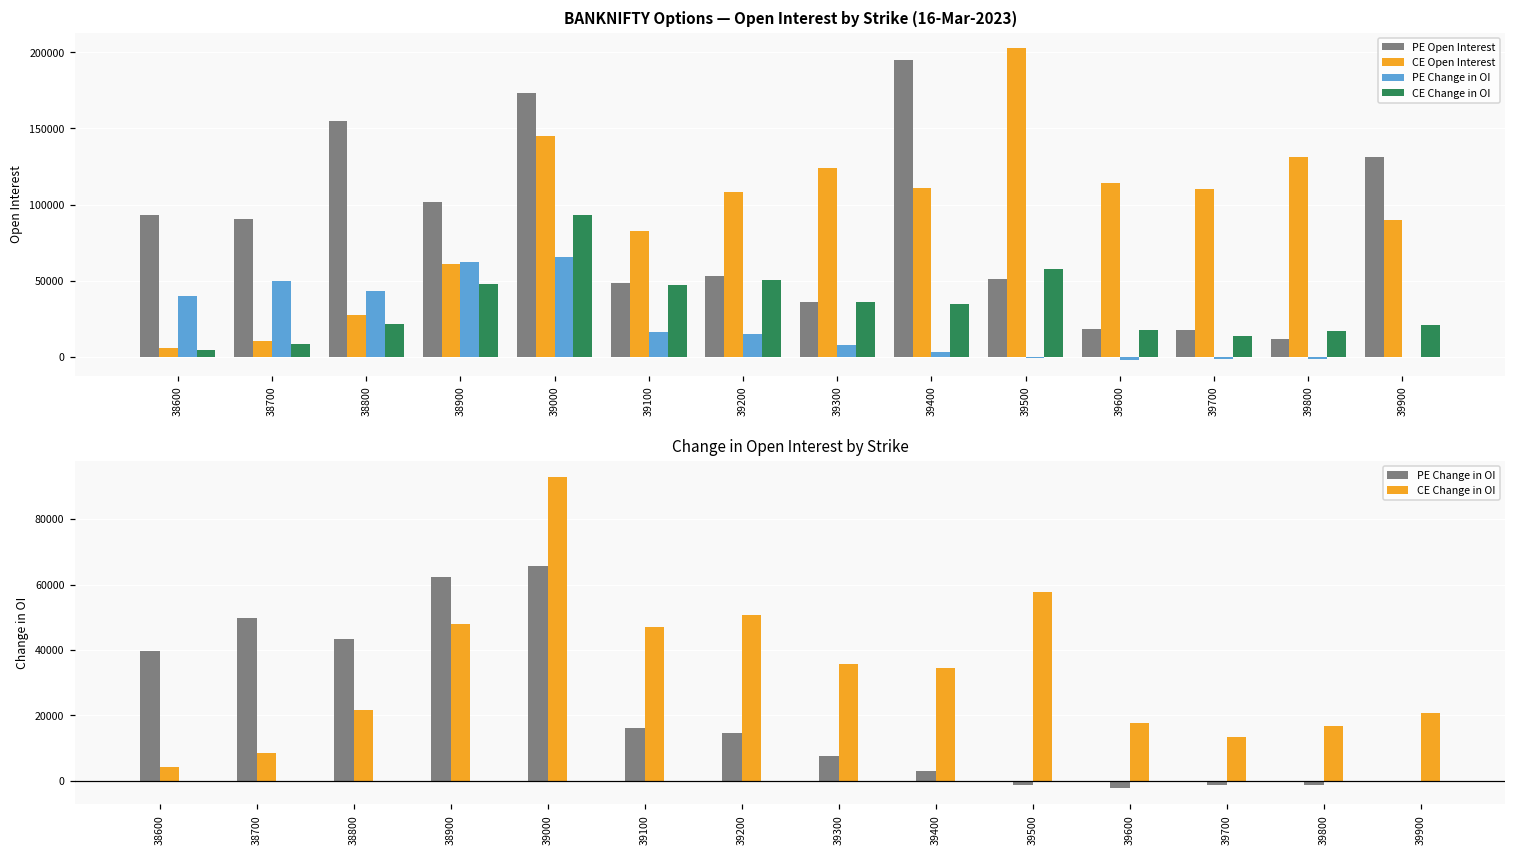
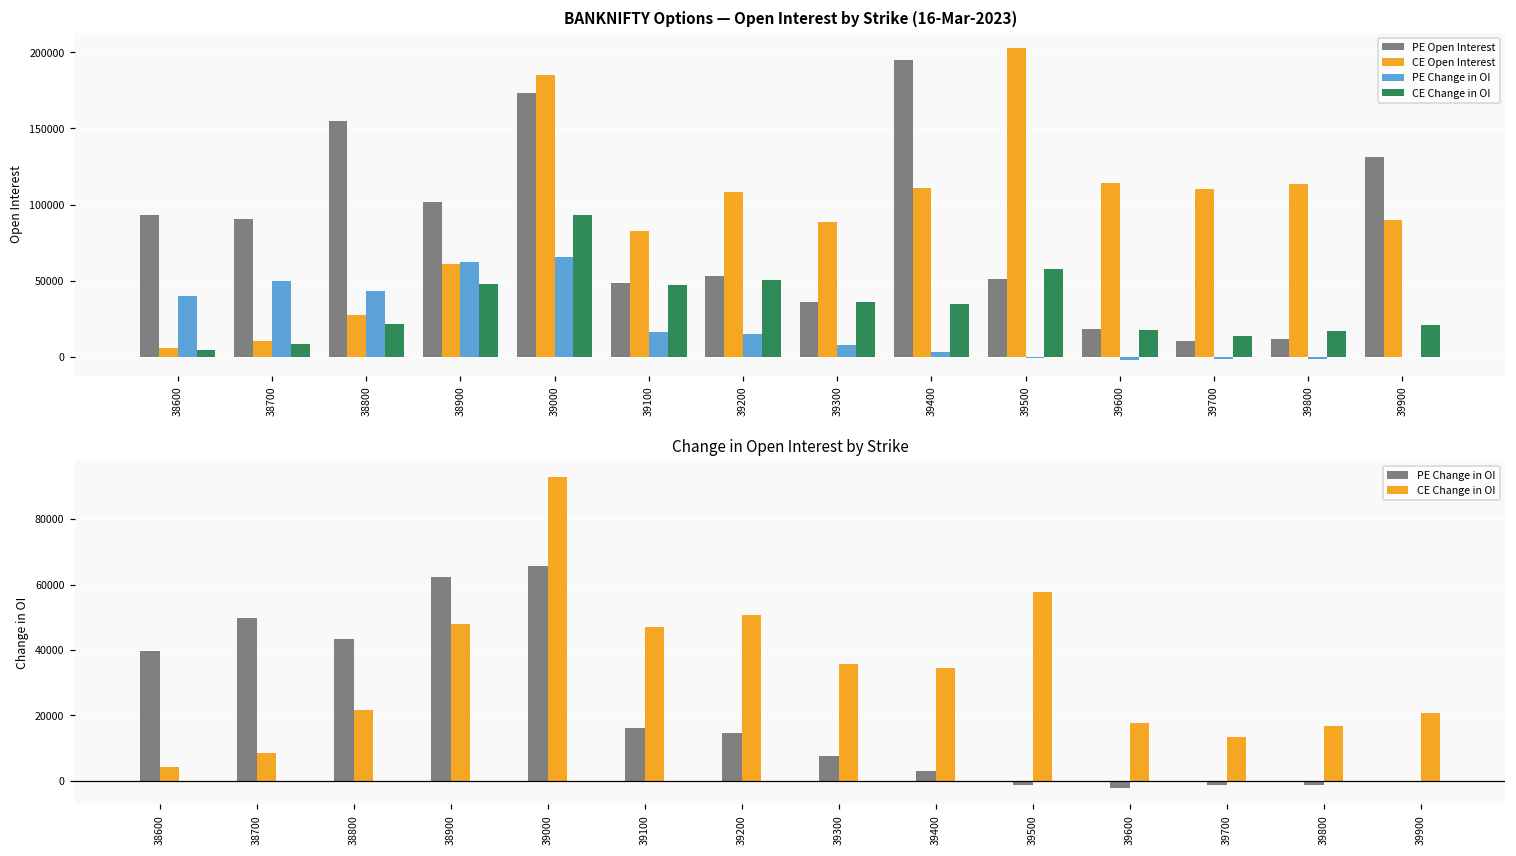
BANKNIFTY Options — Open Interest by Strike (16-Mar-2023), CE Open Interest, 39000: 145000 -> 185000
BANKNIFTY Options — Open Interest by Strike (16-Mar-2023), CE Open Interest, 39300: 124000 -> 88000
BANKNIFTY Options — Open Interest by Strike (16-Mar-2023), PE Open Interest, 39700: 18000 -> 10000
BANKNIFTY Options — Open Interest by Strike (16-Mar-2023), CE Open Interest, 39800: 131000 -> 114000
